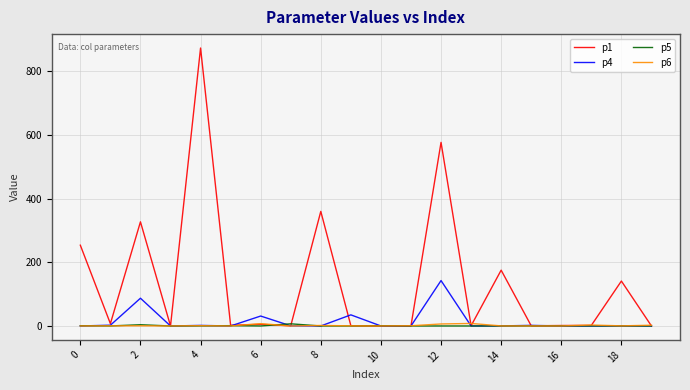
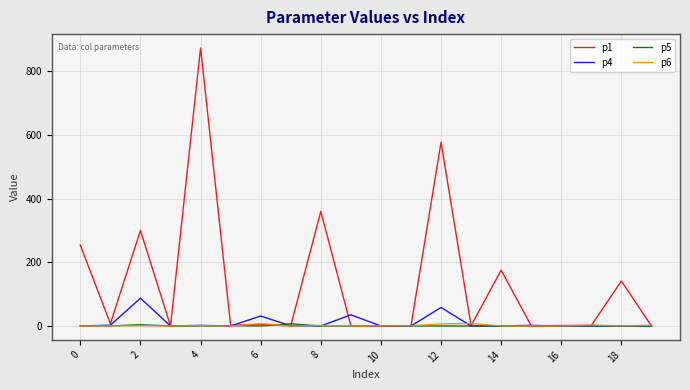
p1, 2: 330 -> 300
p4, 12: 140 -> 60
